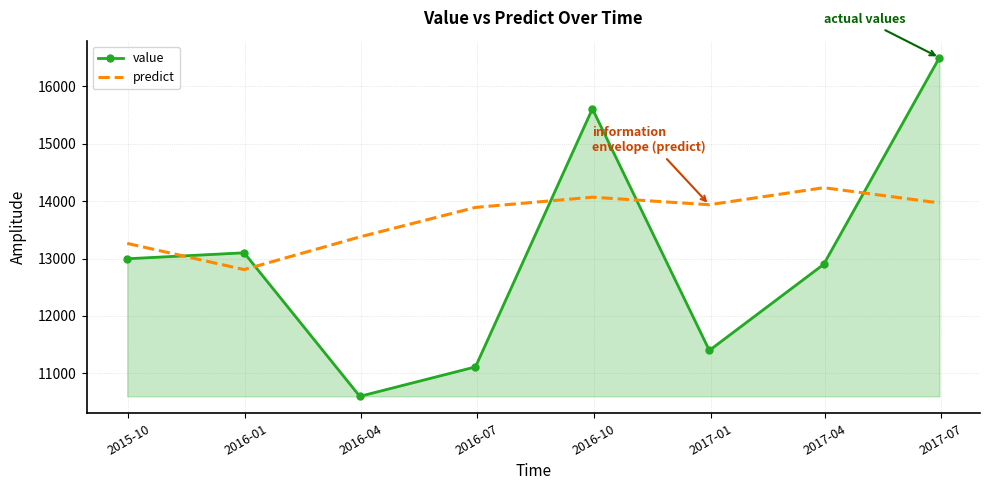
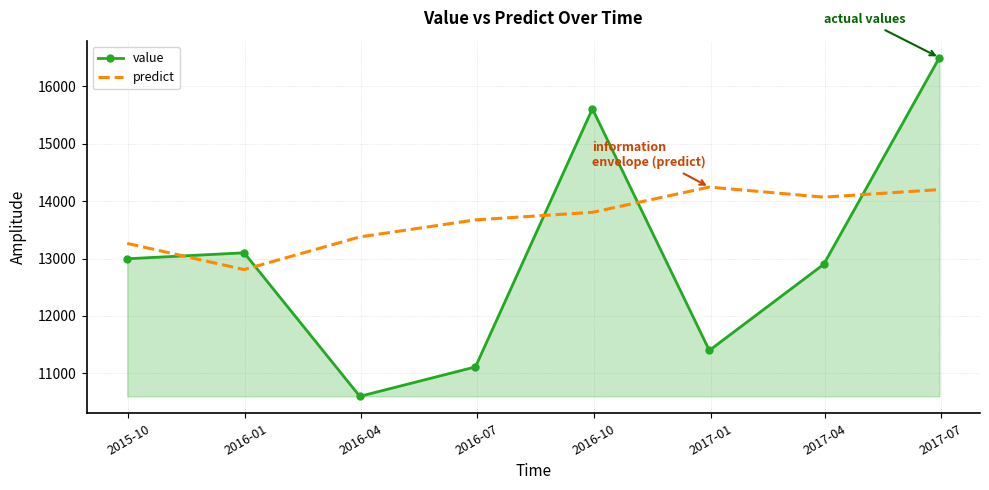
predict, 2016-07: 13900 -> 13700
predict, 2016-10: 14100 -> 13800
predict, 2017-01: 13900 -> 14200
predict, 2017-04: 14200 -> 14100
predict, 2017-07: 14000 -> 14200
